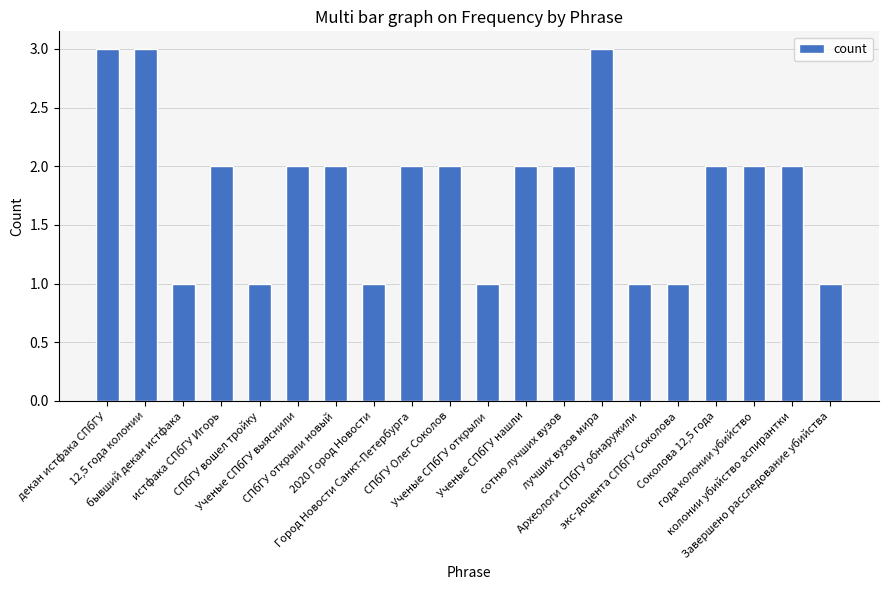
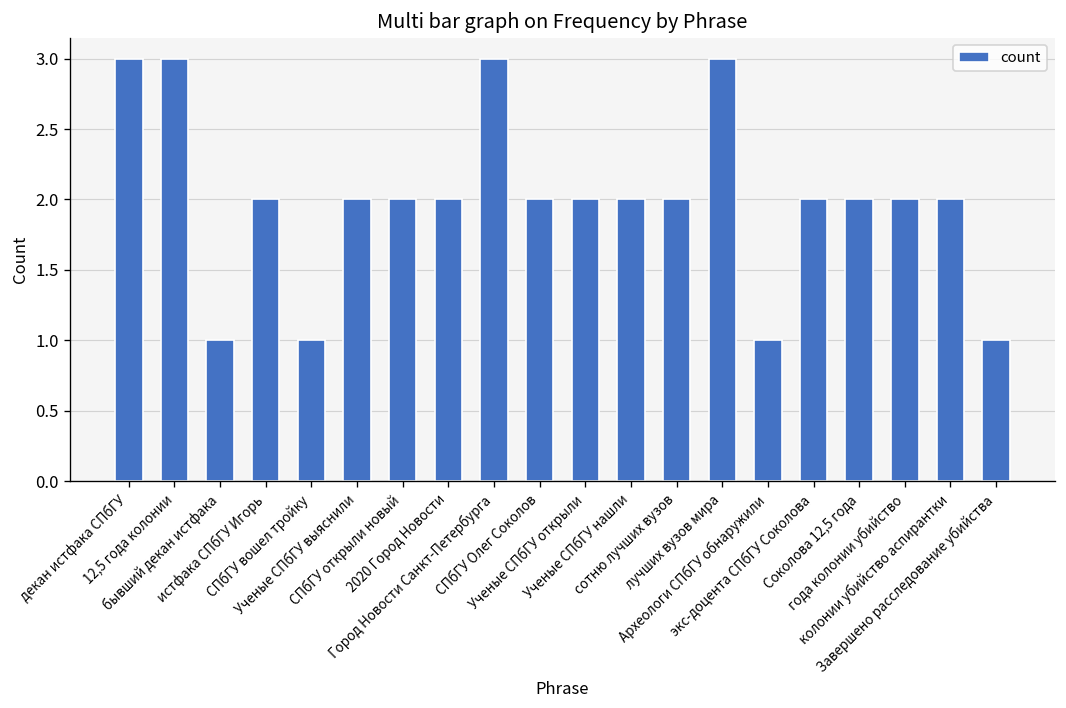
2020 Город Новости: 1 -> 2
Город Новости Санкт-Петербурга: 2 -> 3
Ученые СПбГУ открыли: 1 -> 2
экс-доцента СПбГУ Соколова: 1 -> 2
